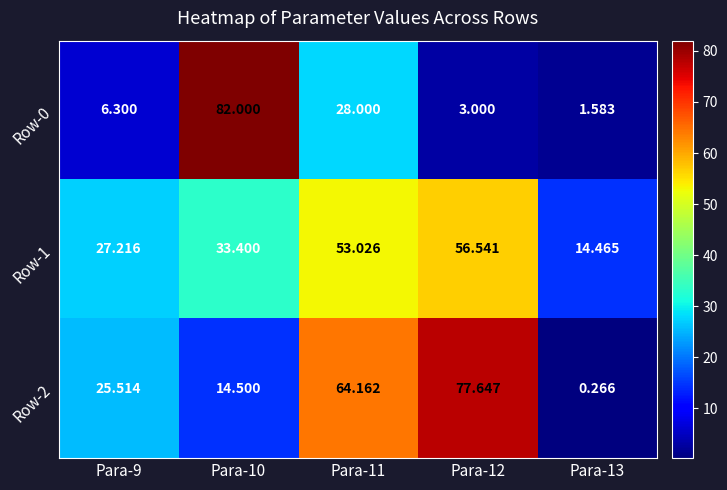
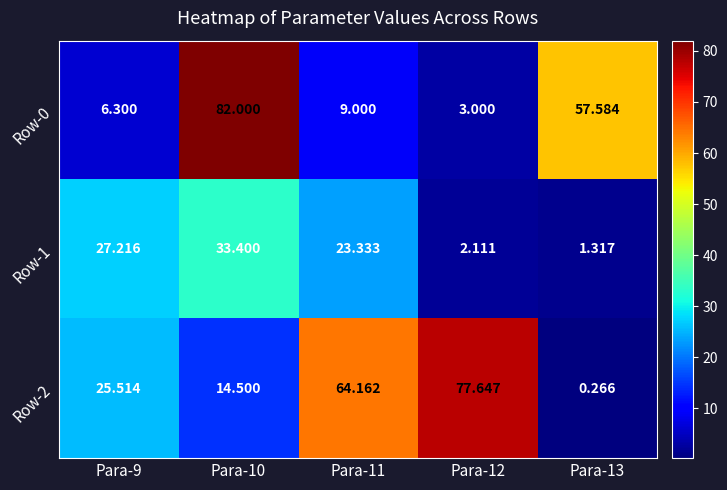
Row-0, Para-11: 28.000 -> 9.000
Row-0, Para-13: 1.583 -> 57.584
Row-1, Para-11: 53.026 -> 23.333
Row-1, Para-12: 56.541 -> 2.111
Row-1, Para-13: 14.465 -> 1.317
